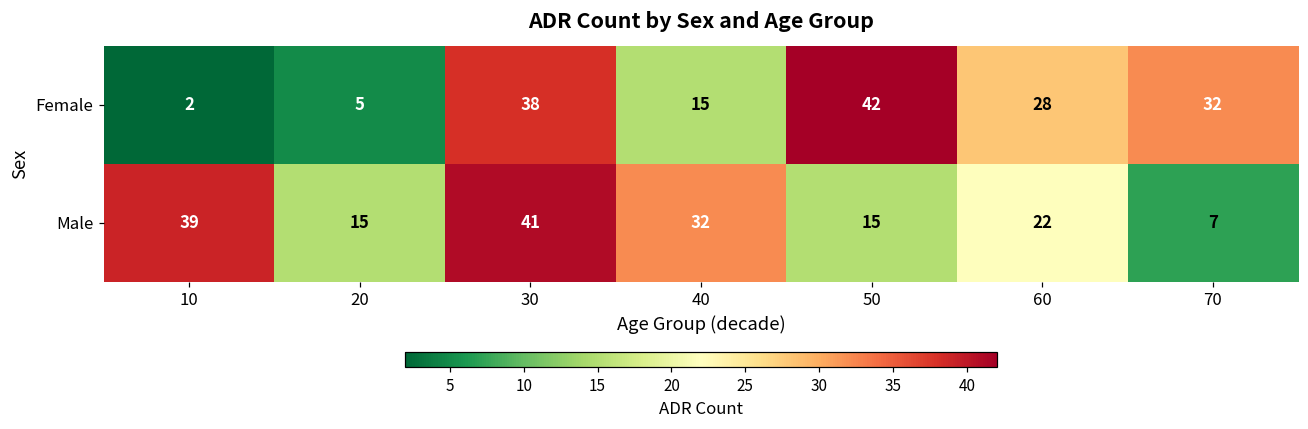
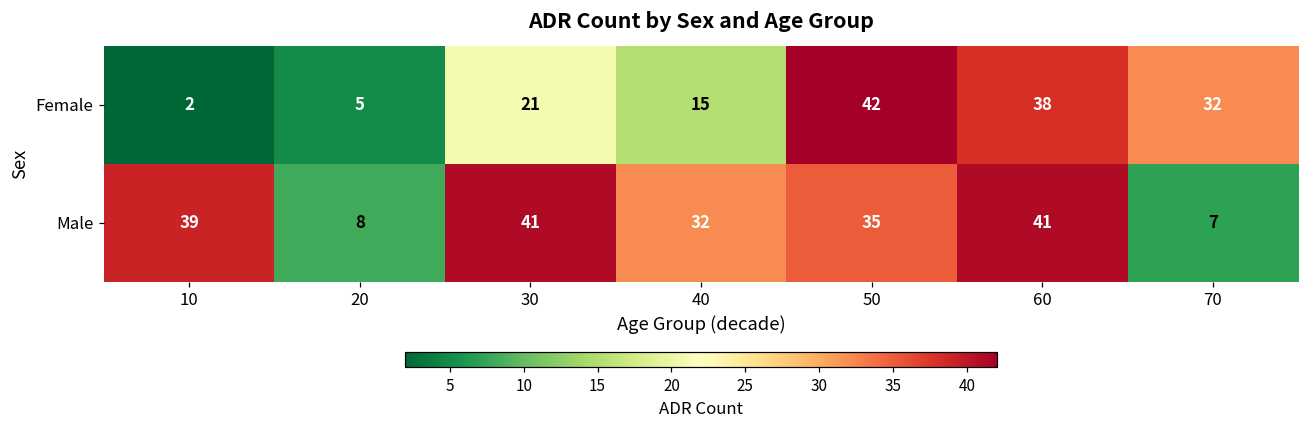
Female, 30: 38 -> 21
Female, 60: 28 -> 38
Male, 20: 15 -> 8
Male, 50: 15 -> 35
Male, 60: 22 -> 41
